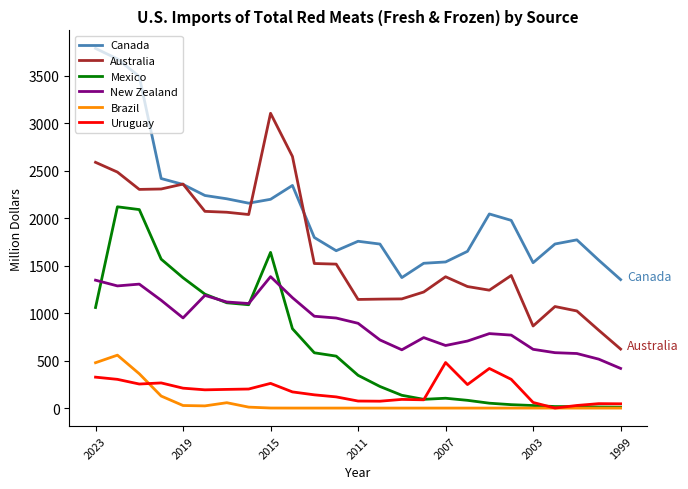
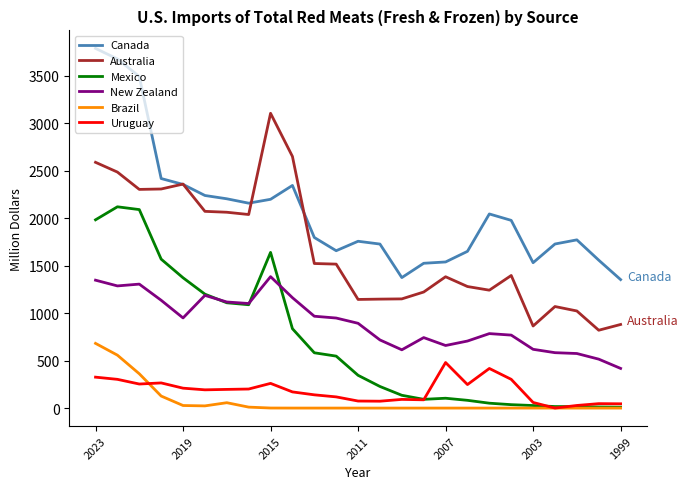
Mexico, 2023: 1100 -> 2000
Brazil, 2023: 500 -> 700
Australia, 1999: 600 -> 900
